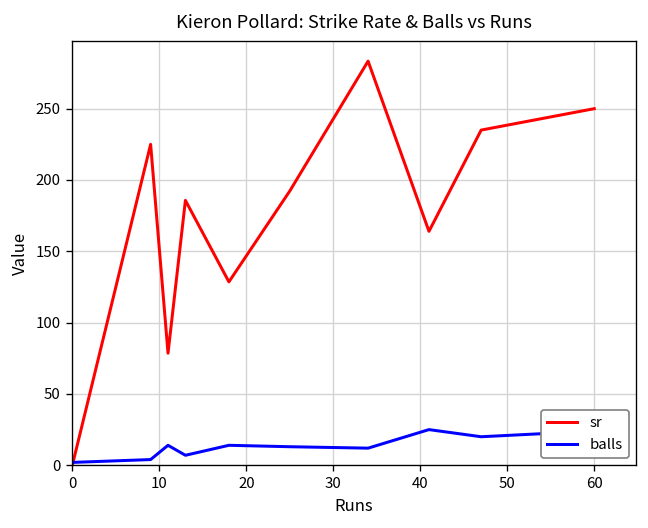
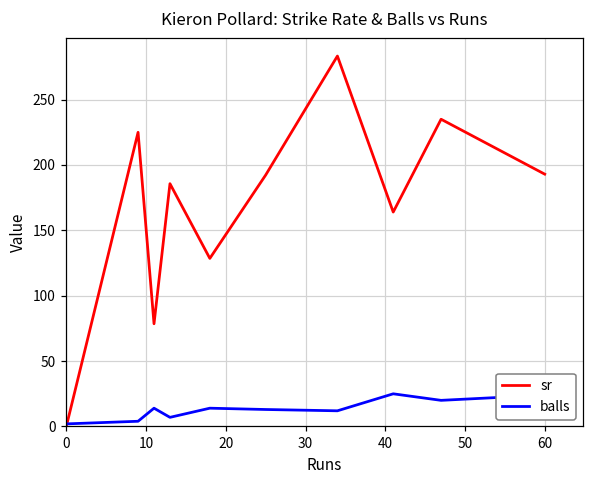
sr, 60: 250 -> 193
